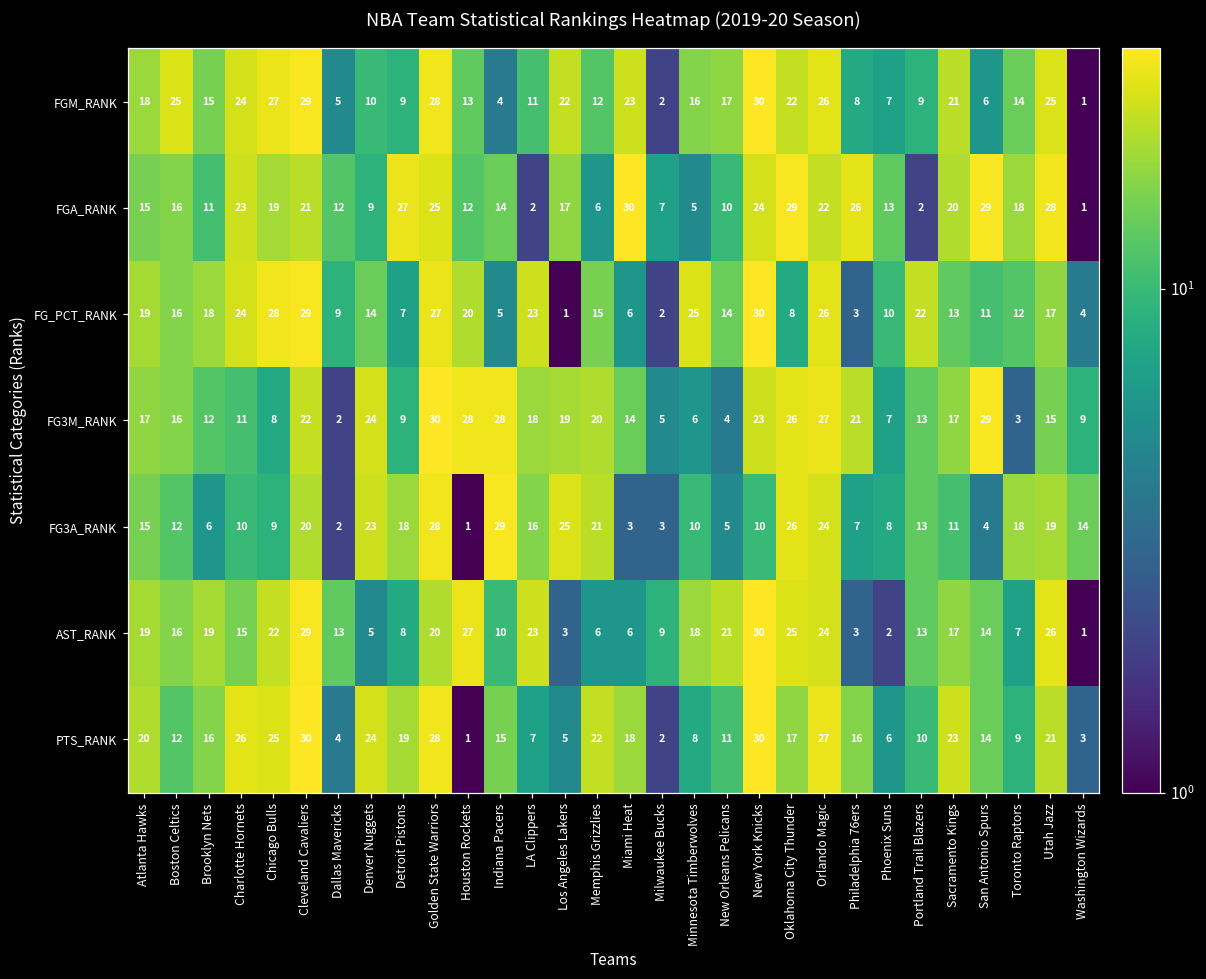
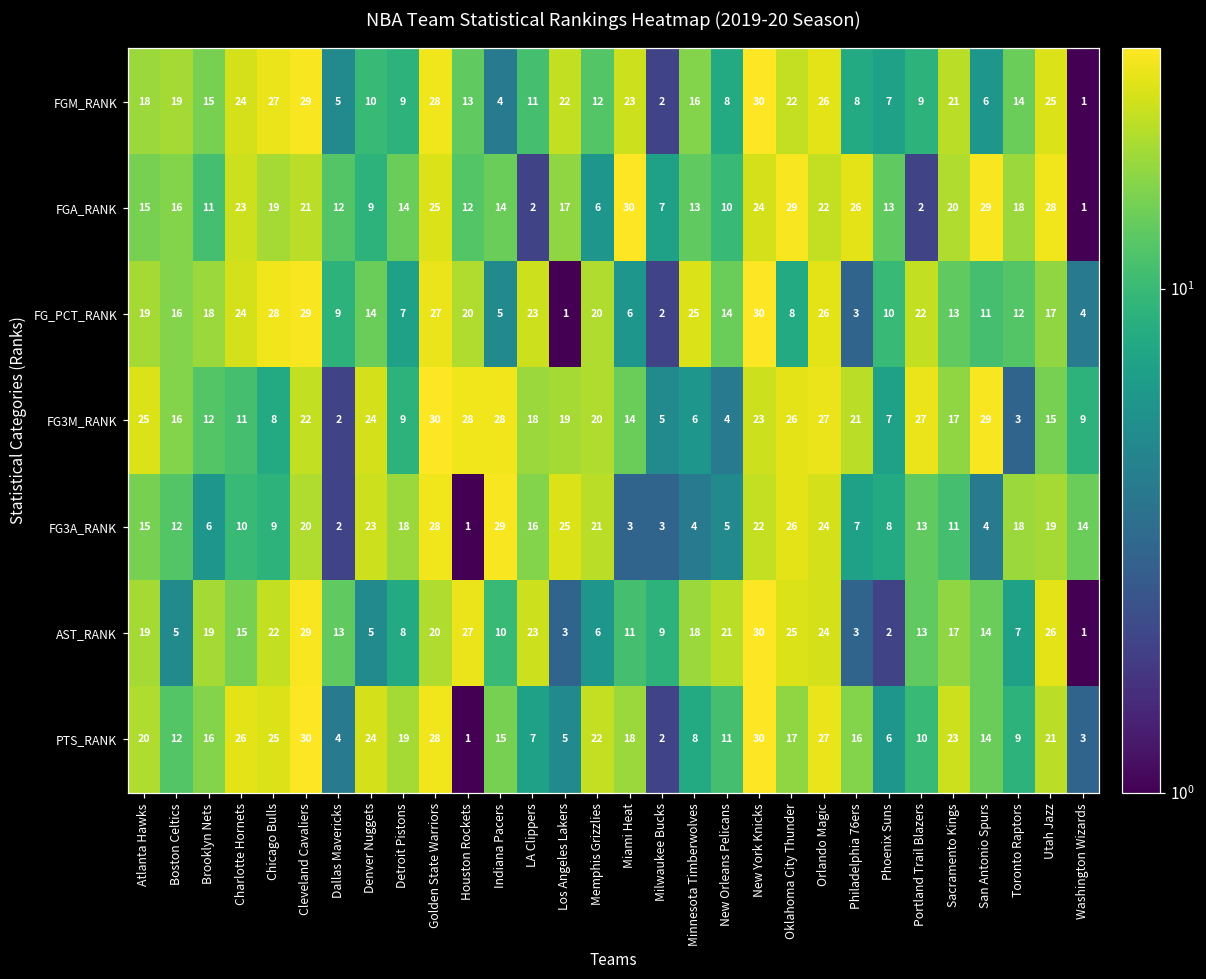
FGM_RANK, Boston Celtics: 25 -> 19
FGM_RANK, New Orleans Pelicans: 17 -> 8
FGA_RANK, Detroit Pistons: 27 -> 14
FGA_RANK, Minnesota Timberwolves: 5 -> 13
FG_PCT_RANK, Memphis Grizzlies: 15 -> 20
FG3M_RANK, Atlanta Hawks: 17 -> 25
FG3M_RANK, Portland Trail Blazers: 13 -> 27
FG3A_RANK, Minnesota Timberwolves: 10 -> 4
FG3A_RANK, New York Knicks: 10 -> 22
AST_RANK, Boston Celtics: 16 -> 5
AST_RANK, Miami Heat: 6 -> 11
